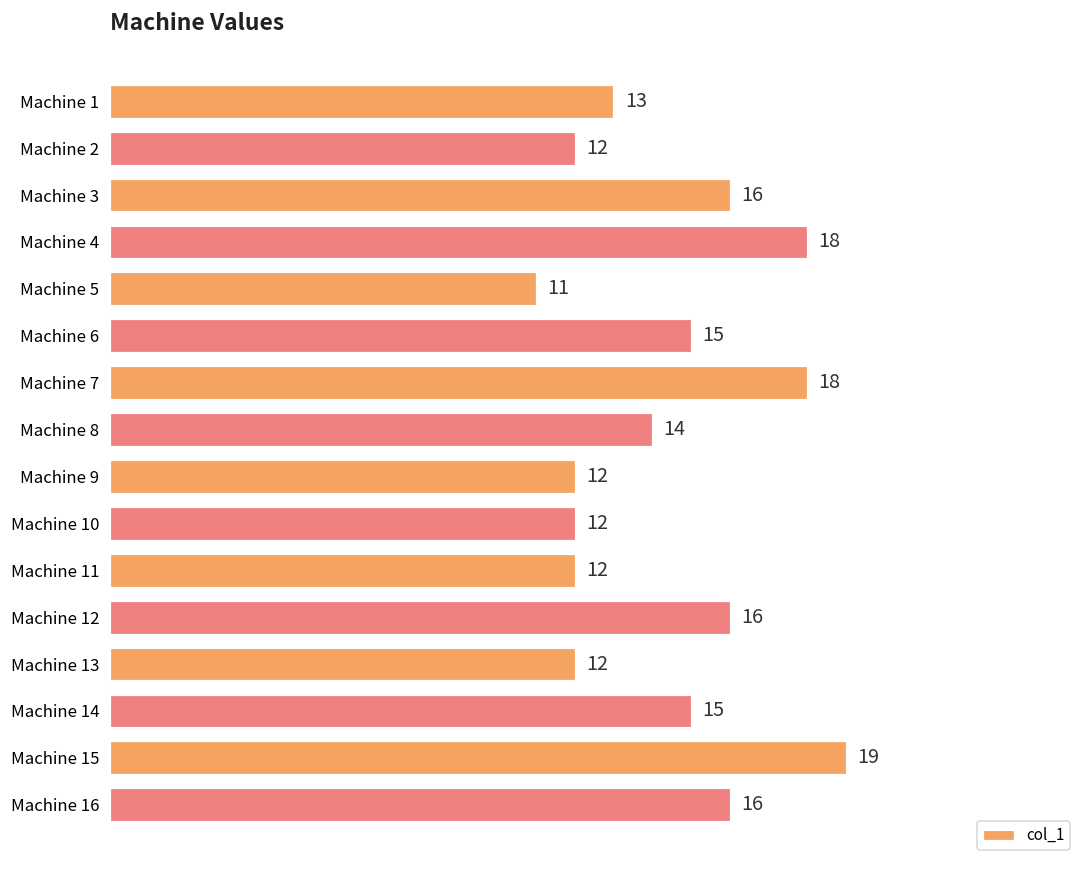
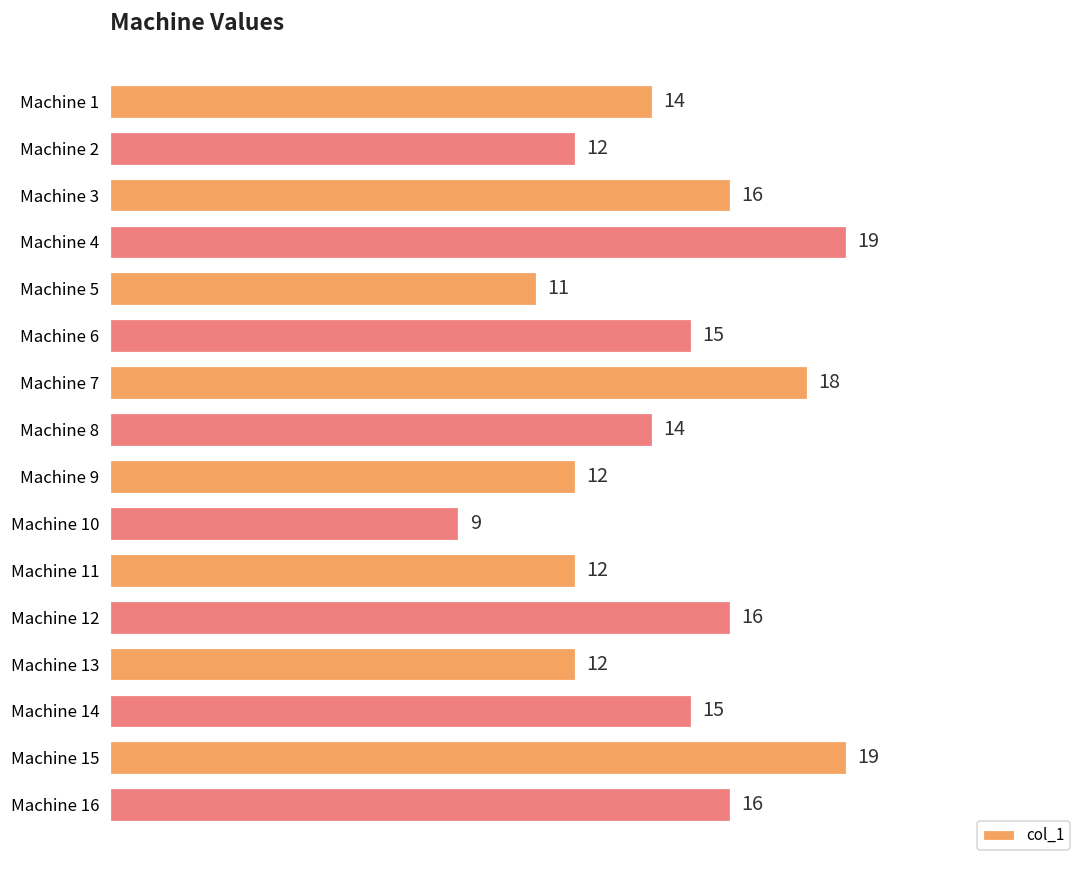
Machine 1: 13 -> 14
Machine 4: 18 -> 19
Machine 10: 12 -> 9
